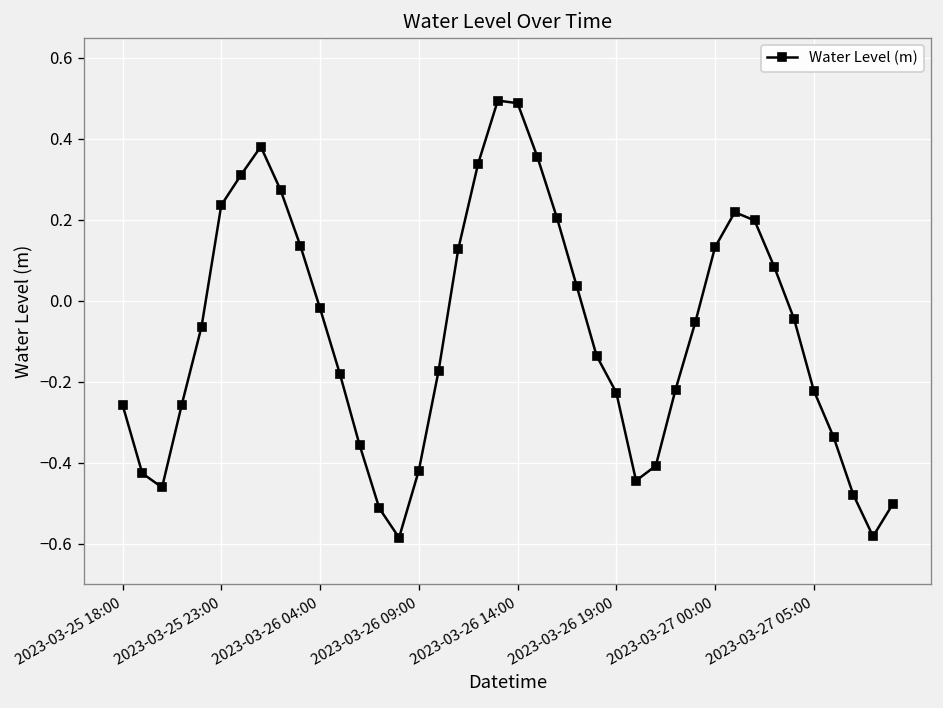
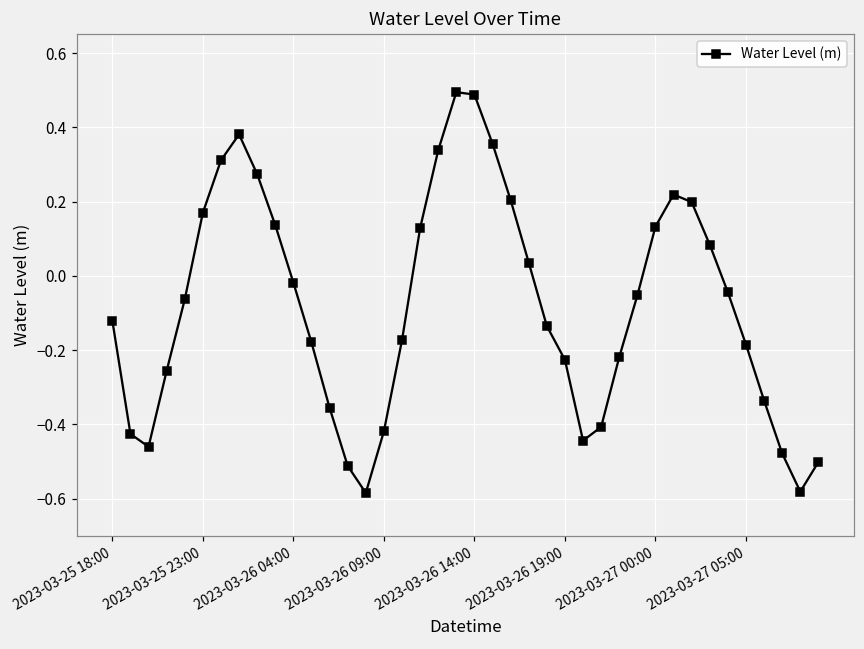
2023-03-25 18:00: -0.26 -> -0.12
2023-03-25 23:00: 0.24 -> 0.17
2023-03-27 05:00: -0.22 -> -0.19
